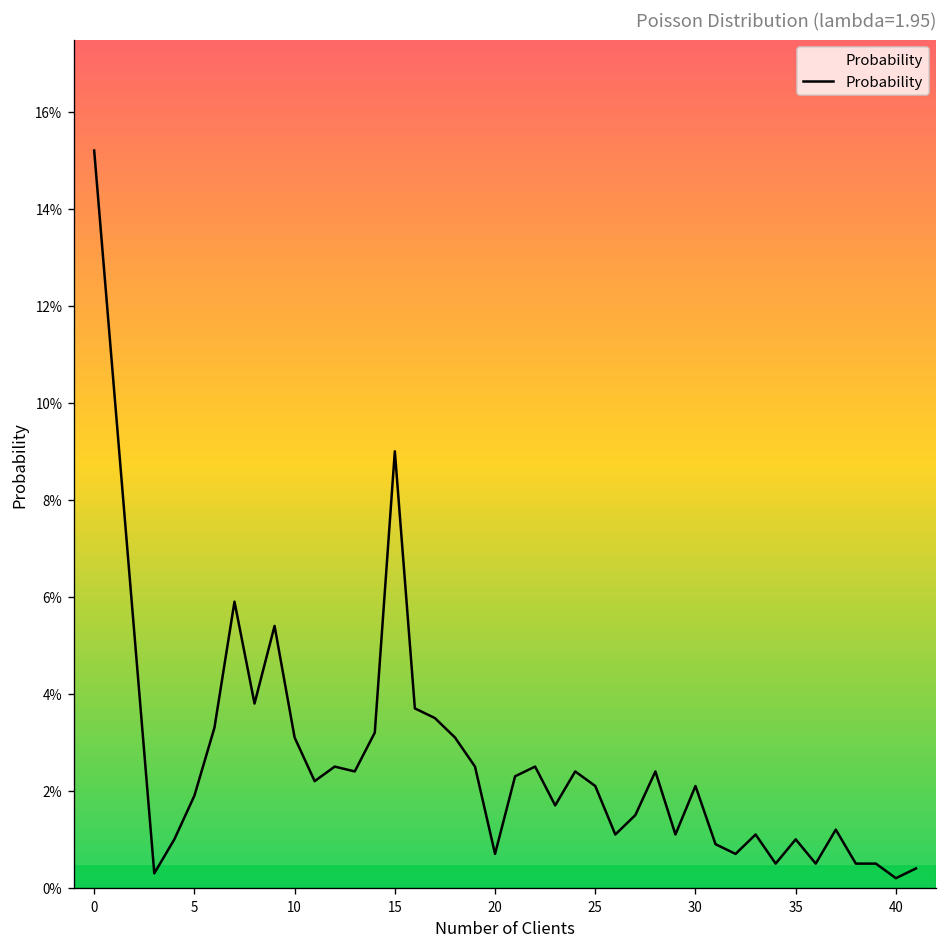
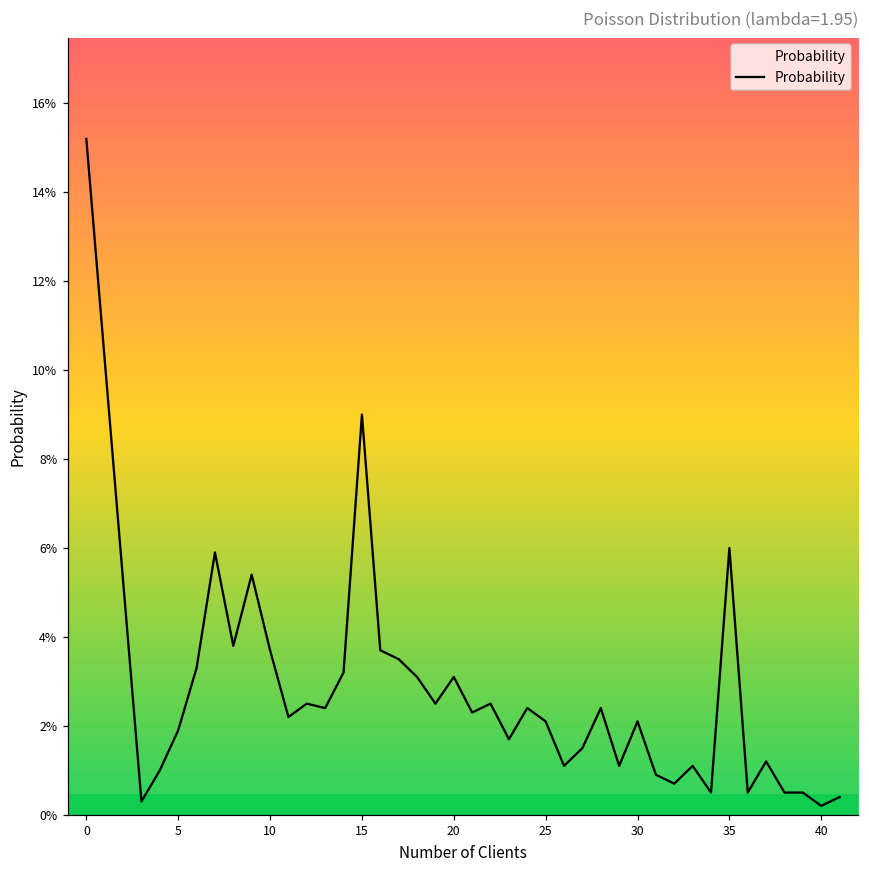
10: 3.1% -> 3.7%
20: 0.7% -> 3.1%
35: 1.0% -> 6.0%
